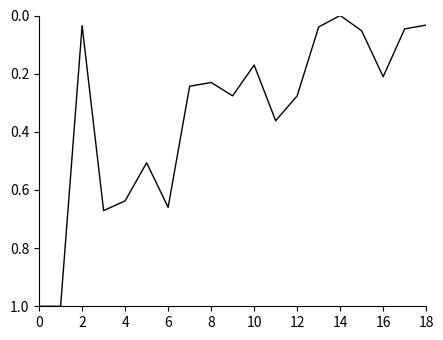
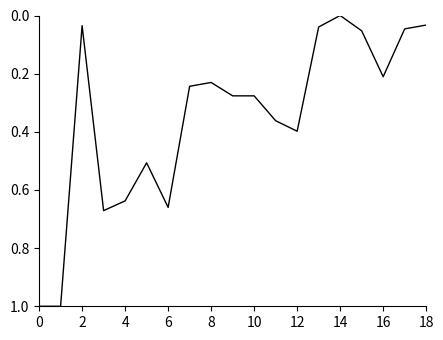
10: 0.17 -> 0.28
12: 0.28 -> 0.40
